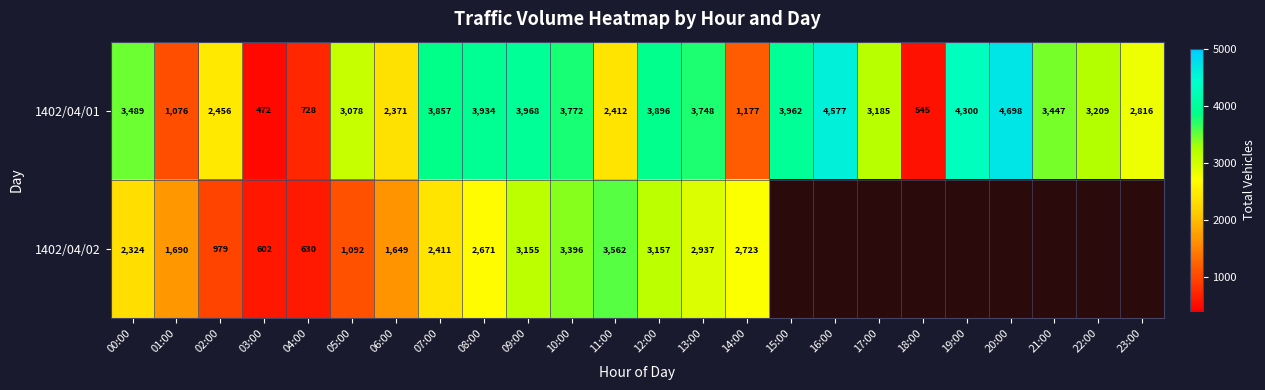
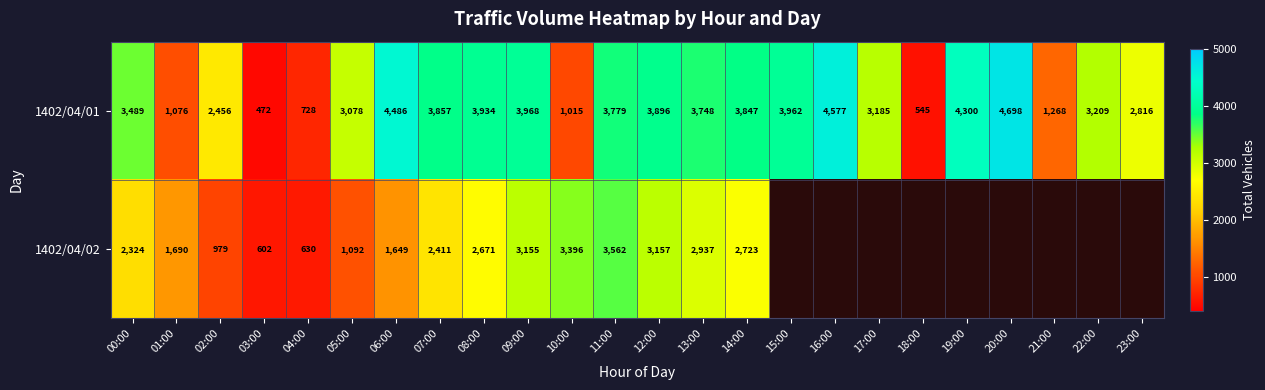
1402/04/01, 06:00: 2,371 -> 4,486
1402/04/01, 10:00: 3,772 -> 1,015
1402/04/01, 11:00: 2,412 -> 3,779
1402/04/01, 14:00: 1,177 -> 3,847
1402/04/01, 21:00: 3,447 -> 1,268
